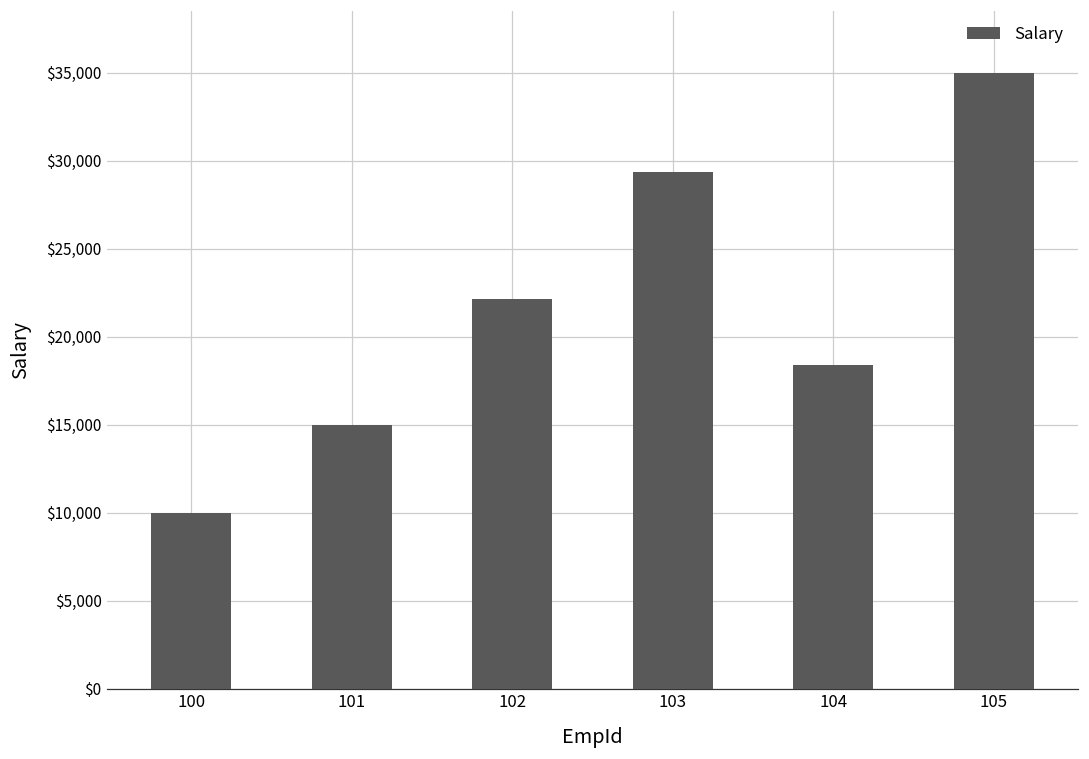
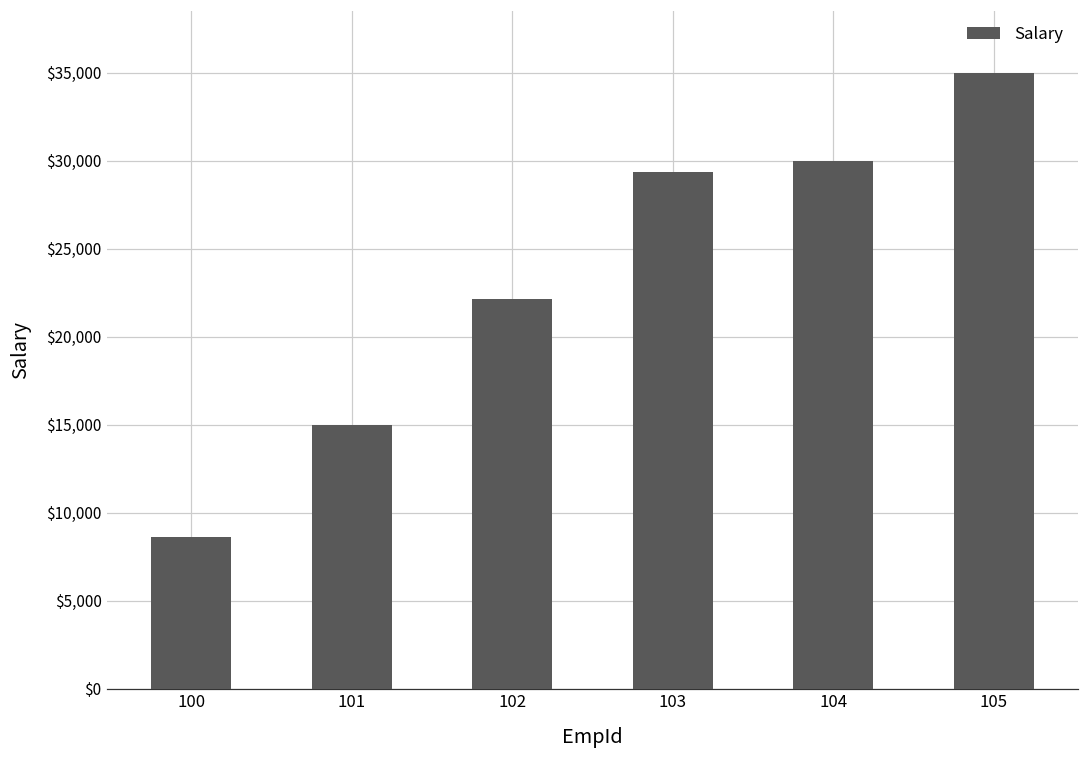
100: $10,000 -> $8,600
104: $18,400 -> $30,000
